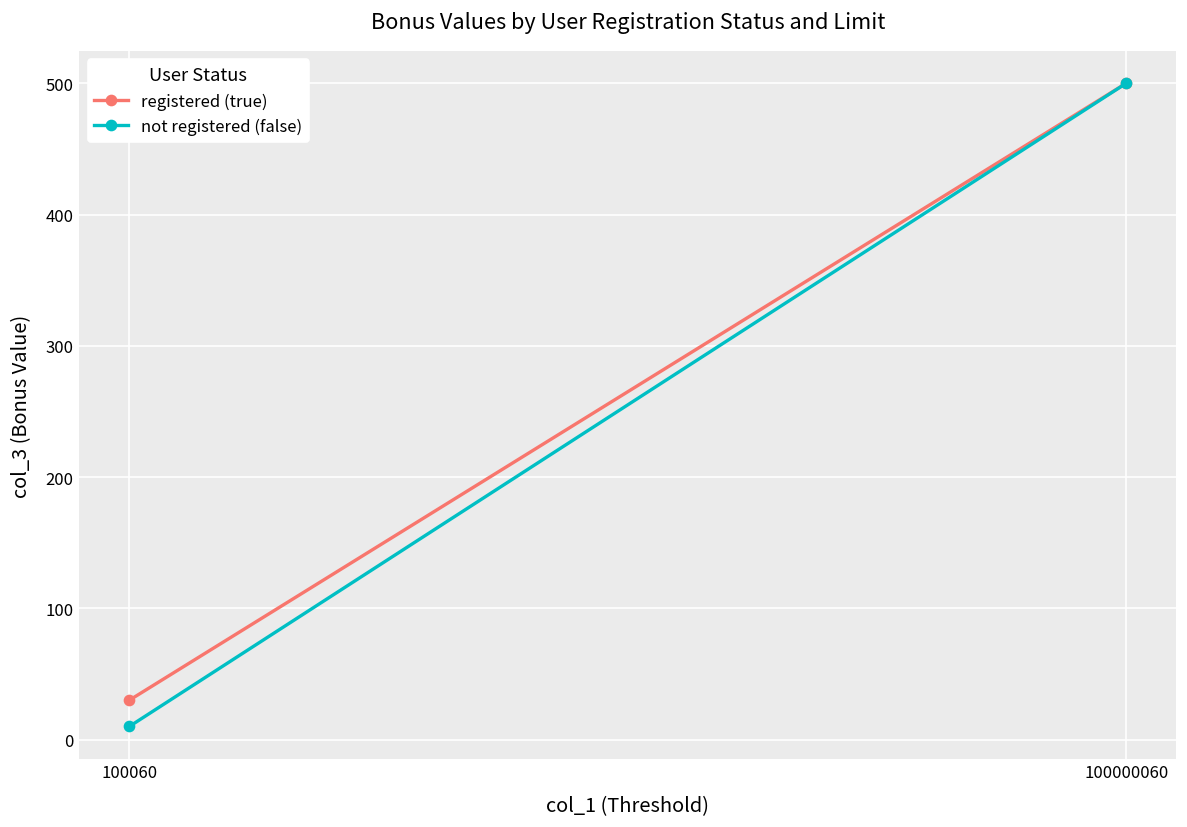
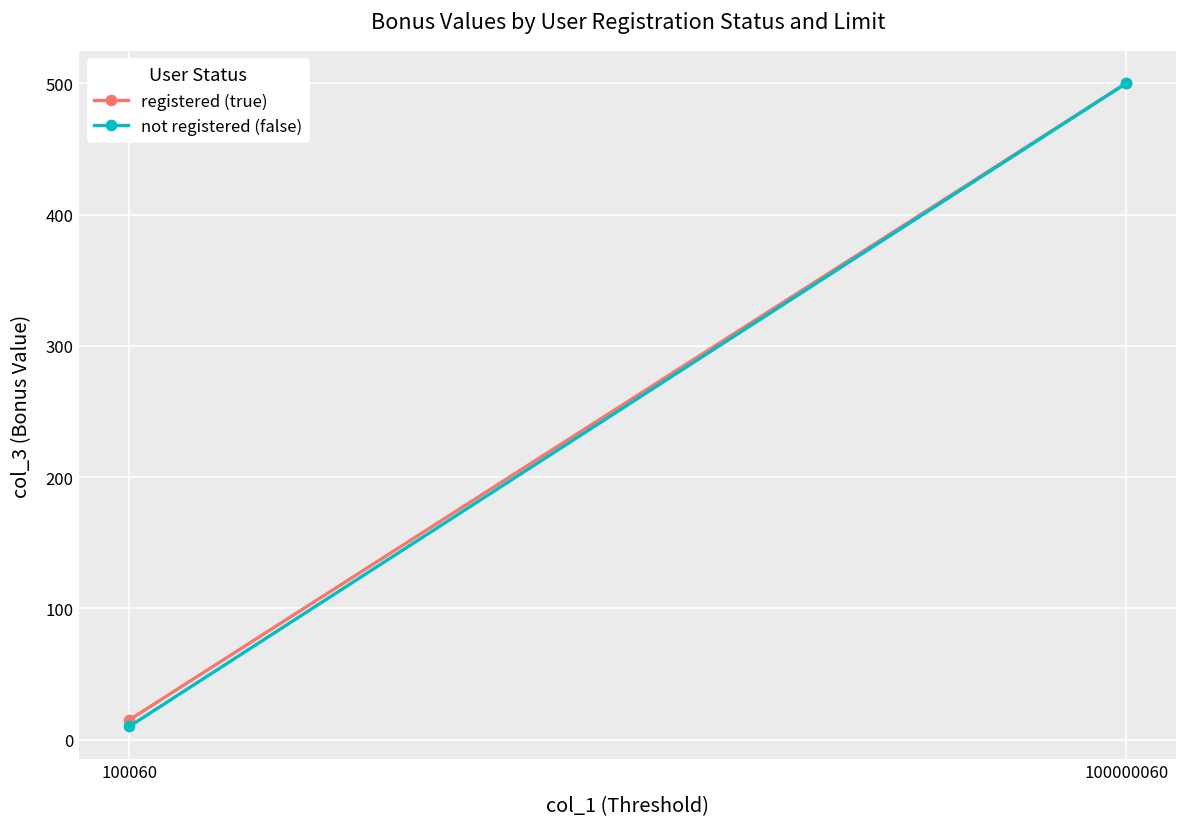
registered (true), 100060: 30 -> 15
